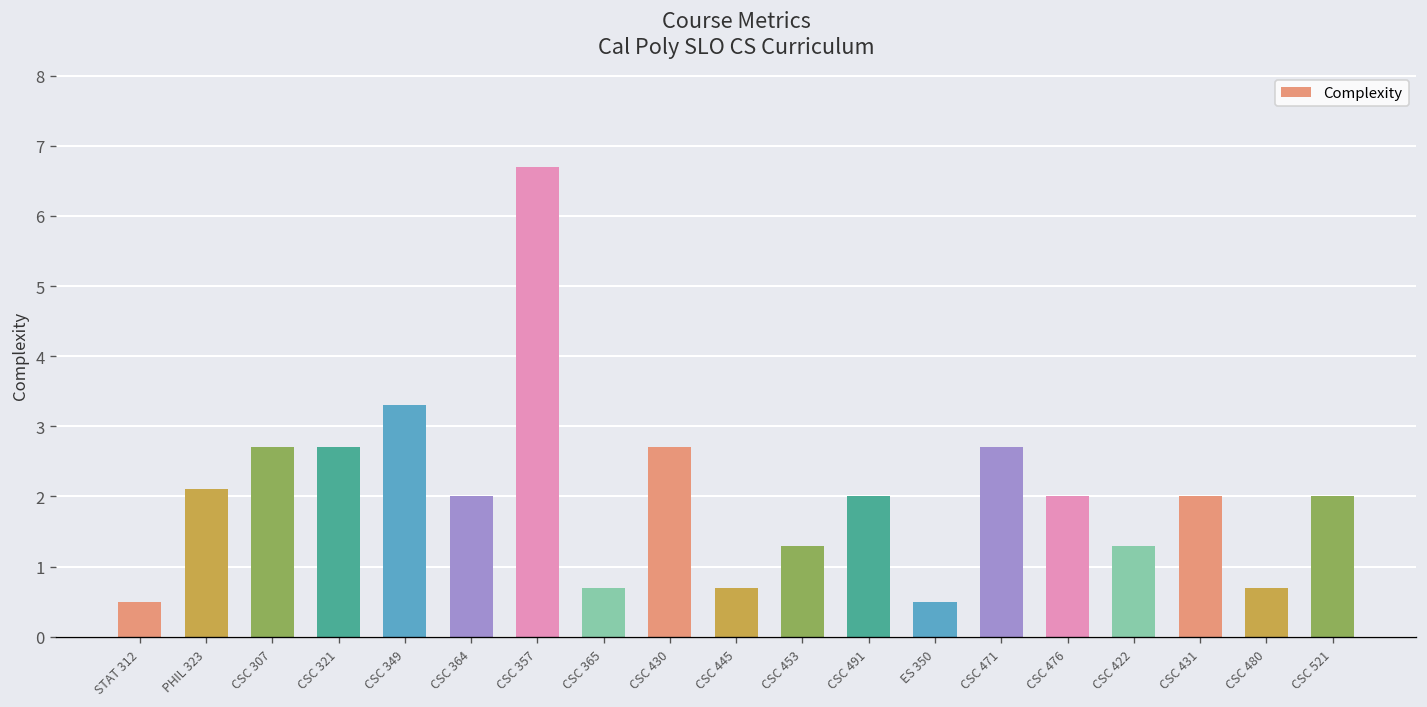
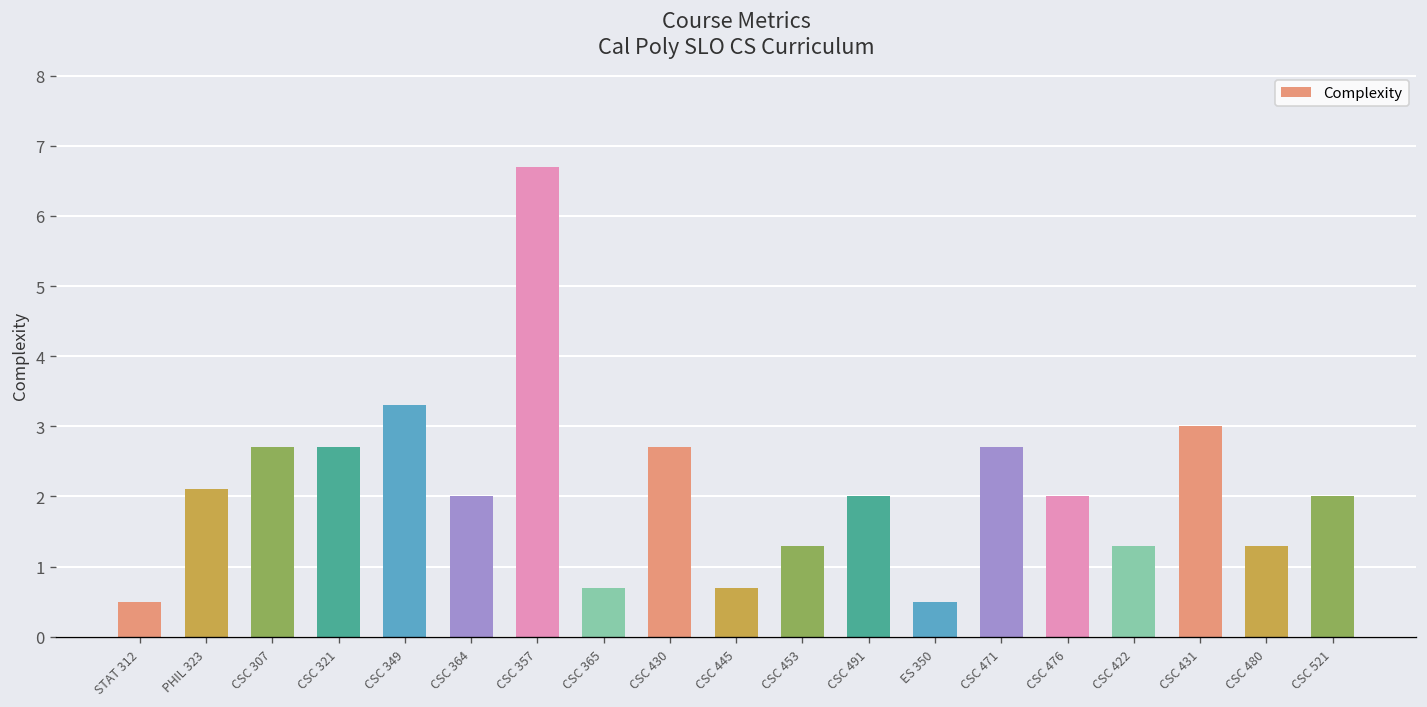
CSC 431: 2 -> 3
CSC 480: 0.7 -> 1.3
